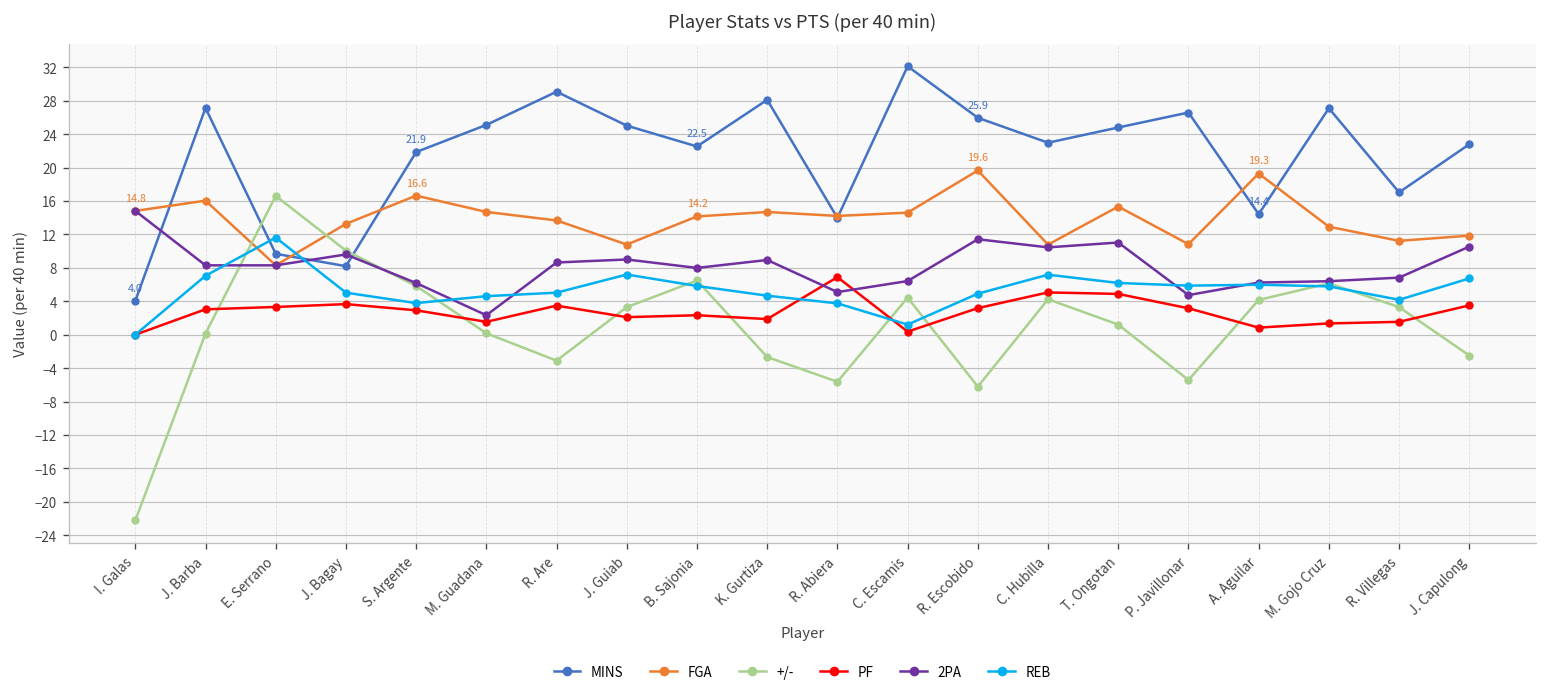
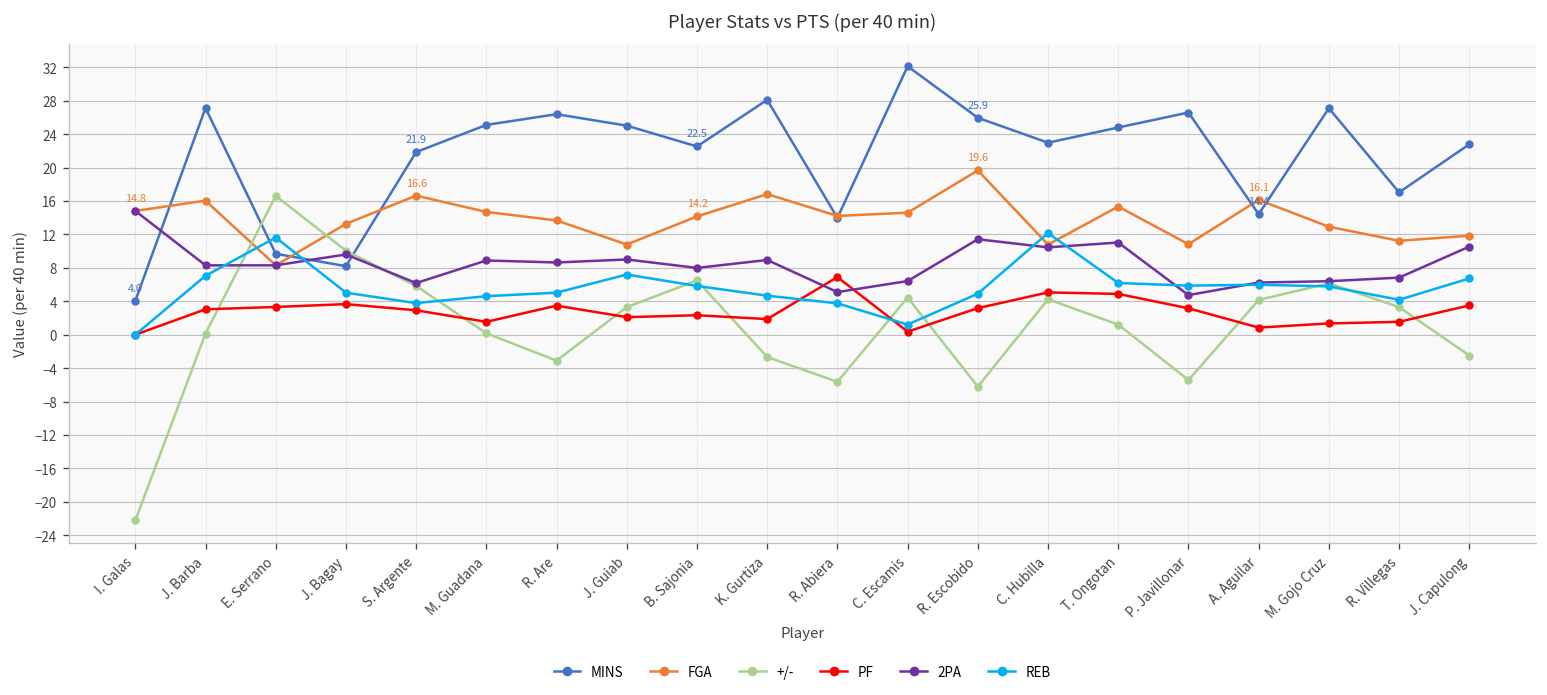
2PA, M. Guadana: 2 -> 9
MINS, R. Are: 29 -> 26
FGA, K. Gurtiza: 15 -> 17
REB, C. Hubilla: 7 -> 12
FGA, A. Aguilar: 19.3 -> 16.1
